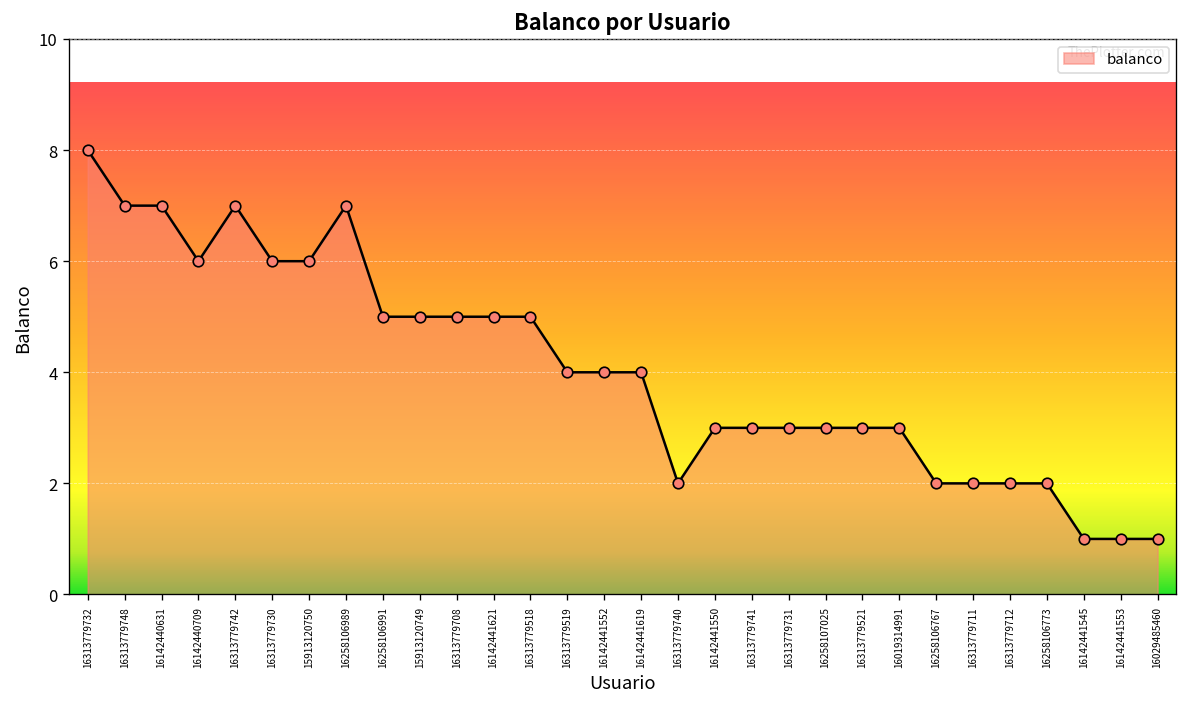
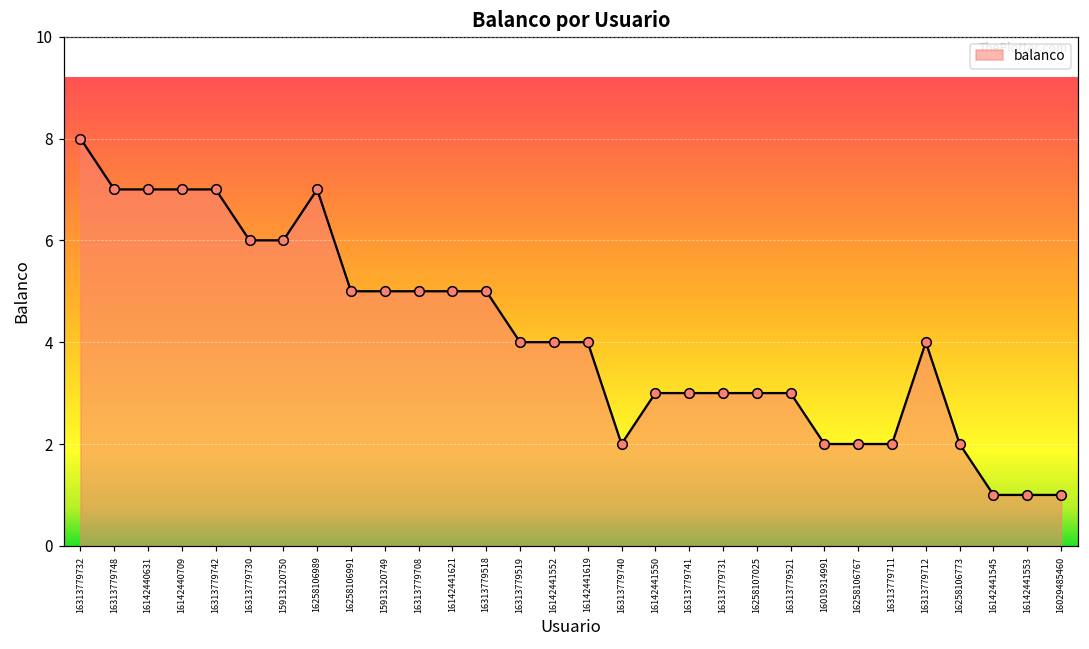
16142440709: 6 -> 7
16019314991: 3 -> 2
16313779712: 2 -> 4
